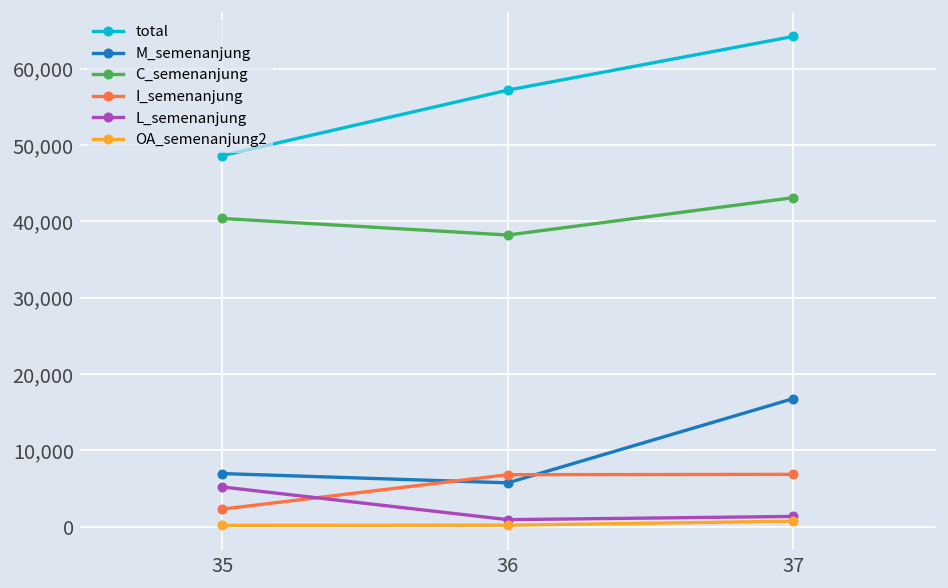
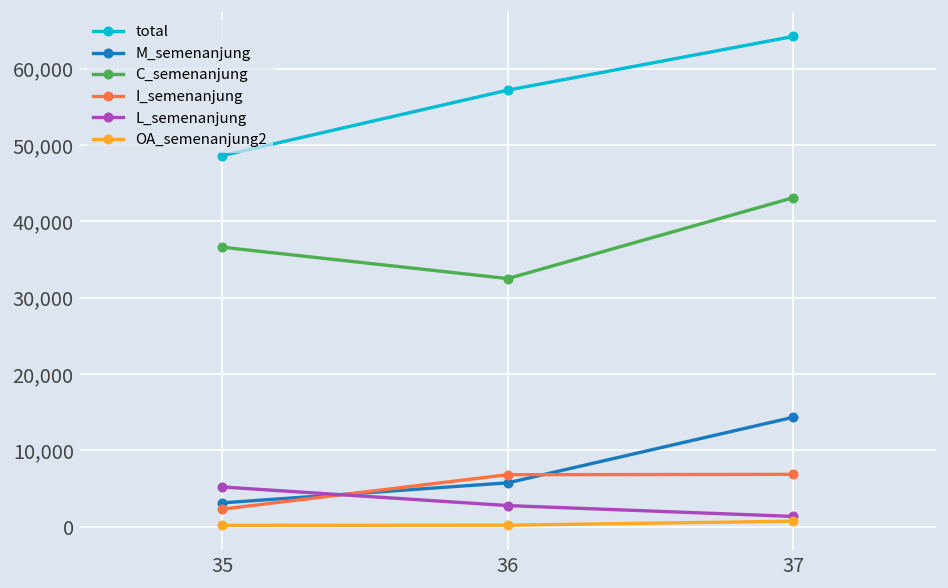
M_semenanjung, 35: 7,000 -> 3,000
C_semenanjung, 35: 40,000 -> 37,000
C_semenanjung, 36: 38,000 -> 32,000
L_semenanjung, 36: 1,000 -> 3,000
M_semenanjung, 37: 17,000 -> 14,000
